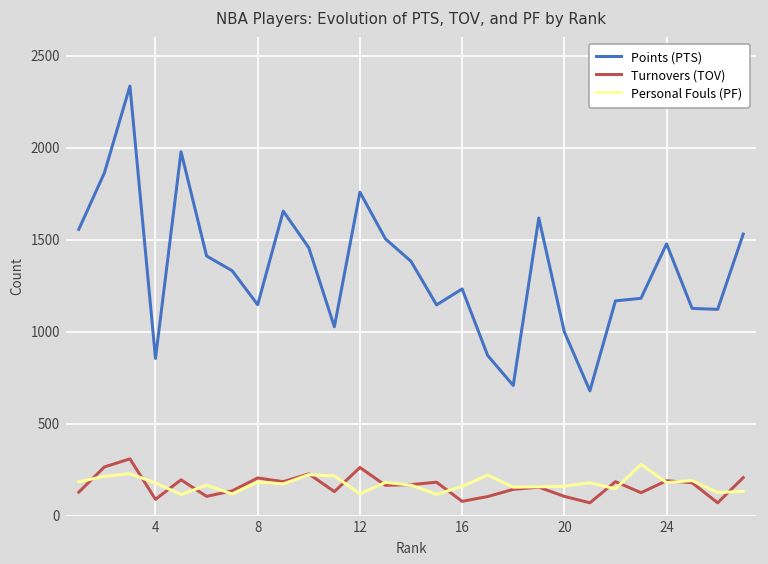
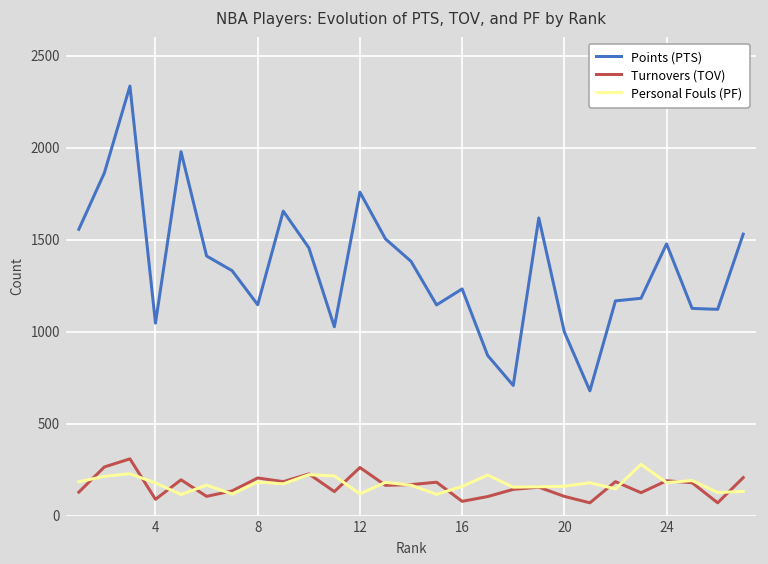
Points (PTS), 4: 850 -> 1050
